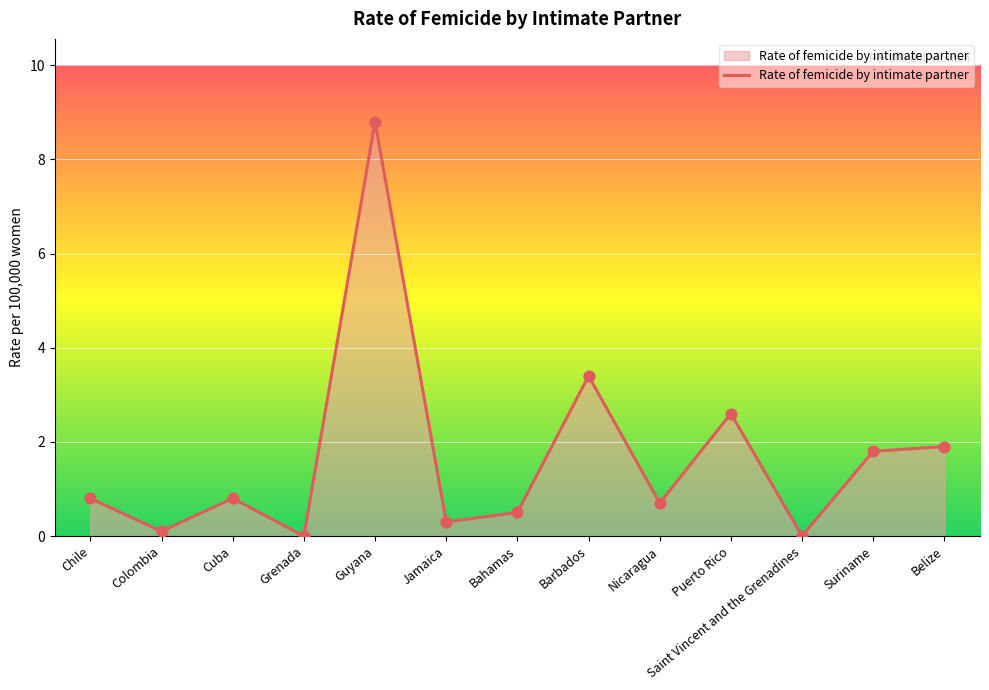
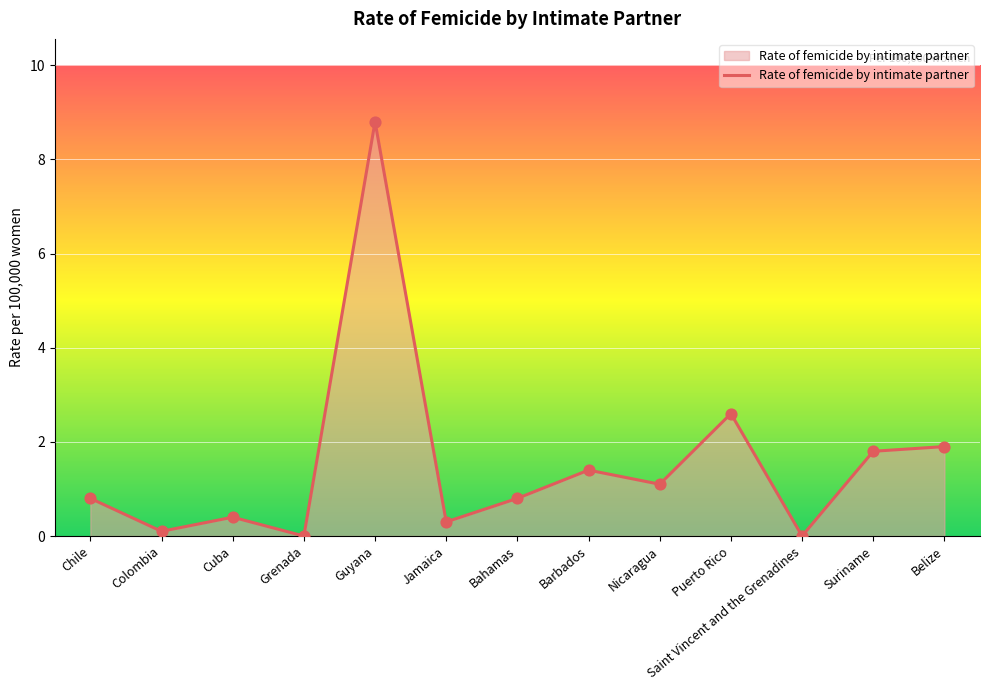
Cuba: 0.8 -> 0.4
Bahamas: 0.5 -> 0.8
Barbados: 3.4 -> 1.4
Nicaragua: 0.7 -> 1.1
